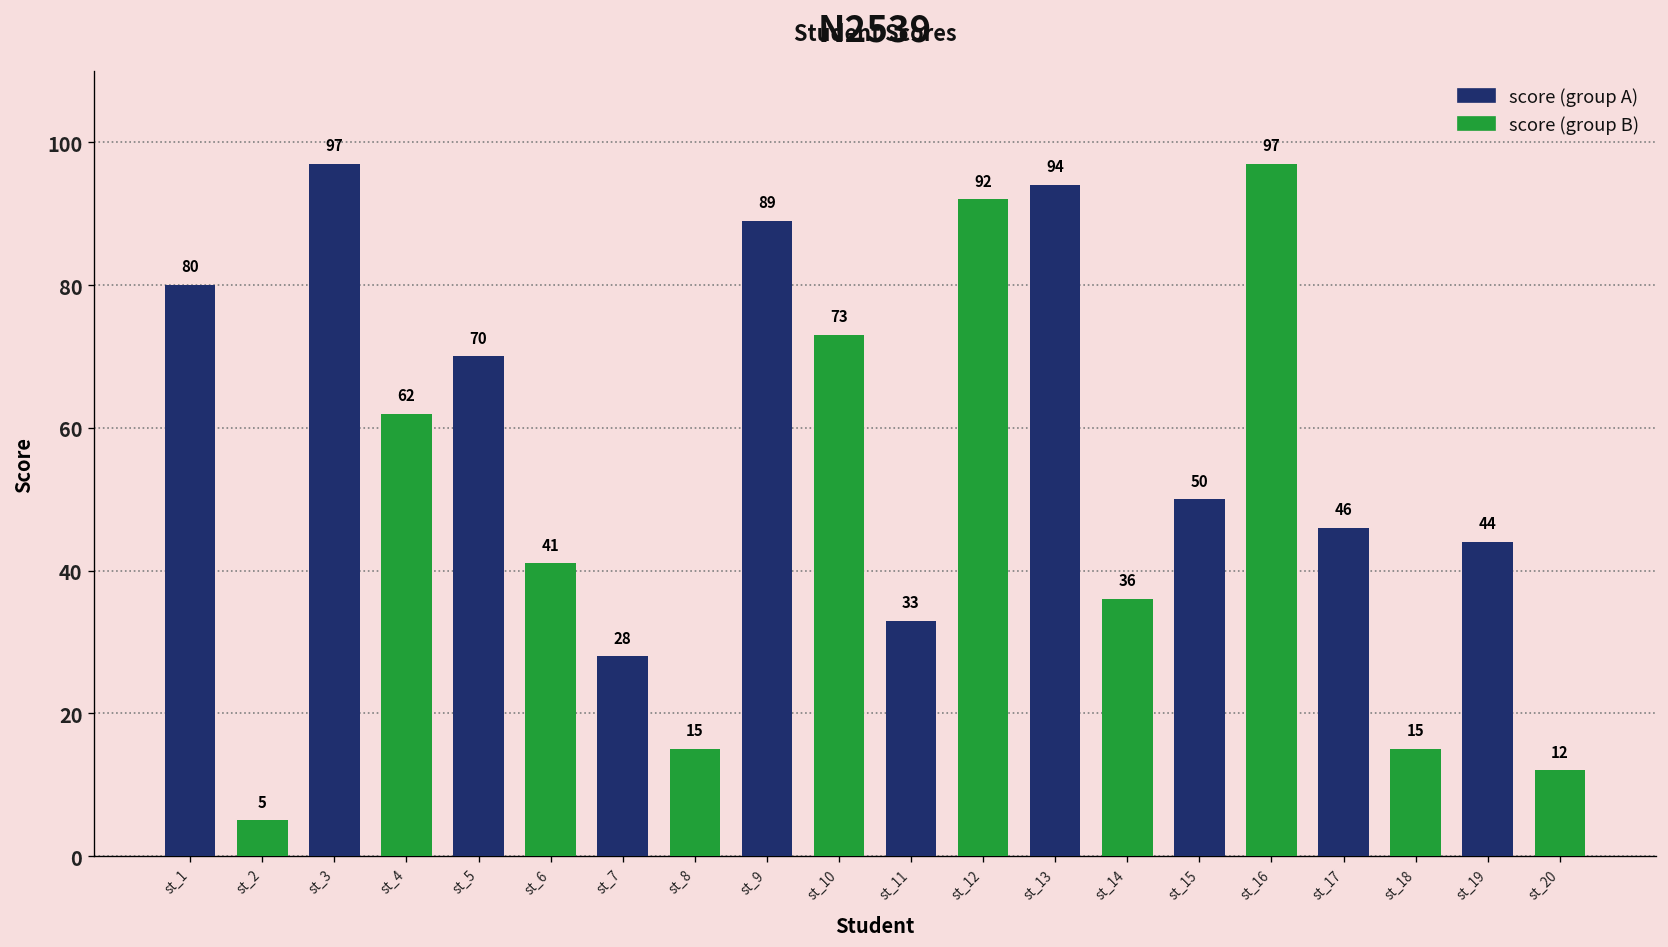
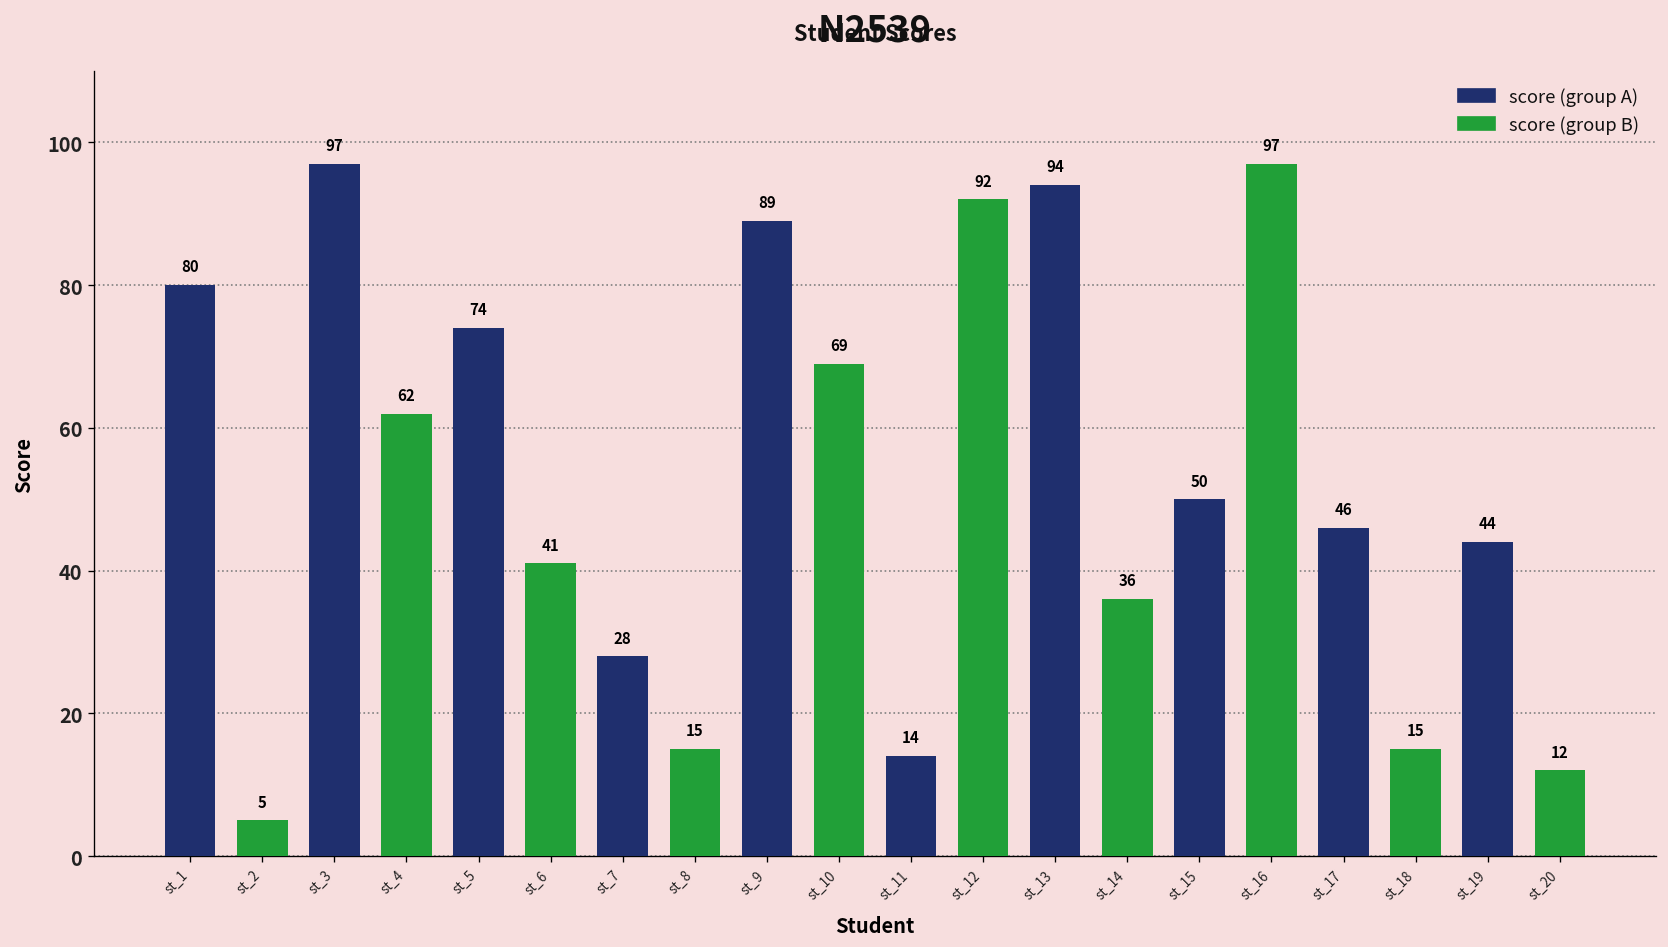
score (group A), st_5: 70 -> 74
score (group B), st_10: 73 -> 69
score (group A), st_11: 33 -> 14
